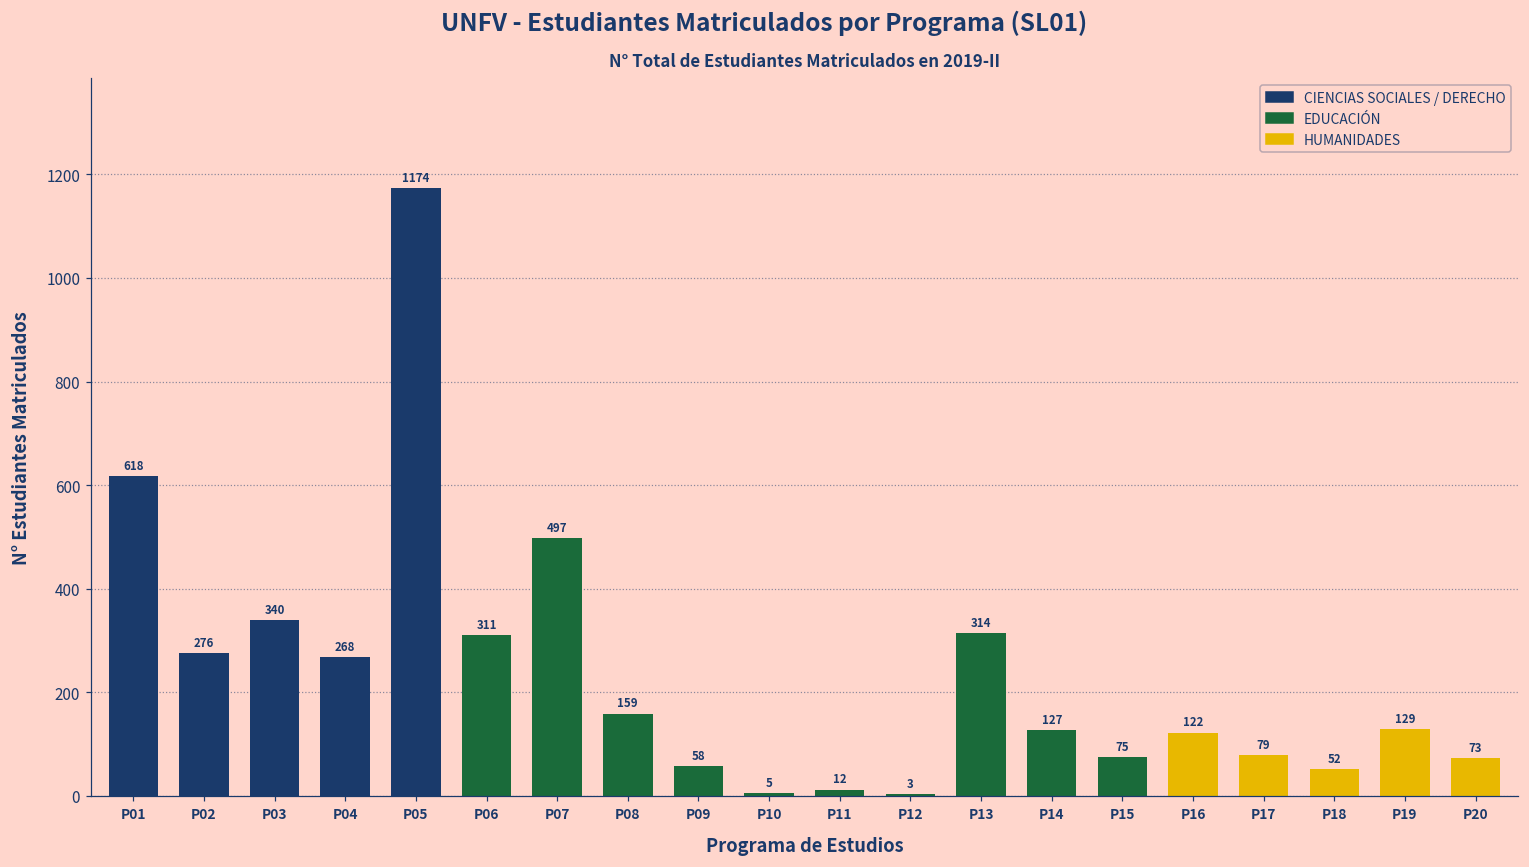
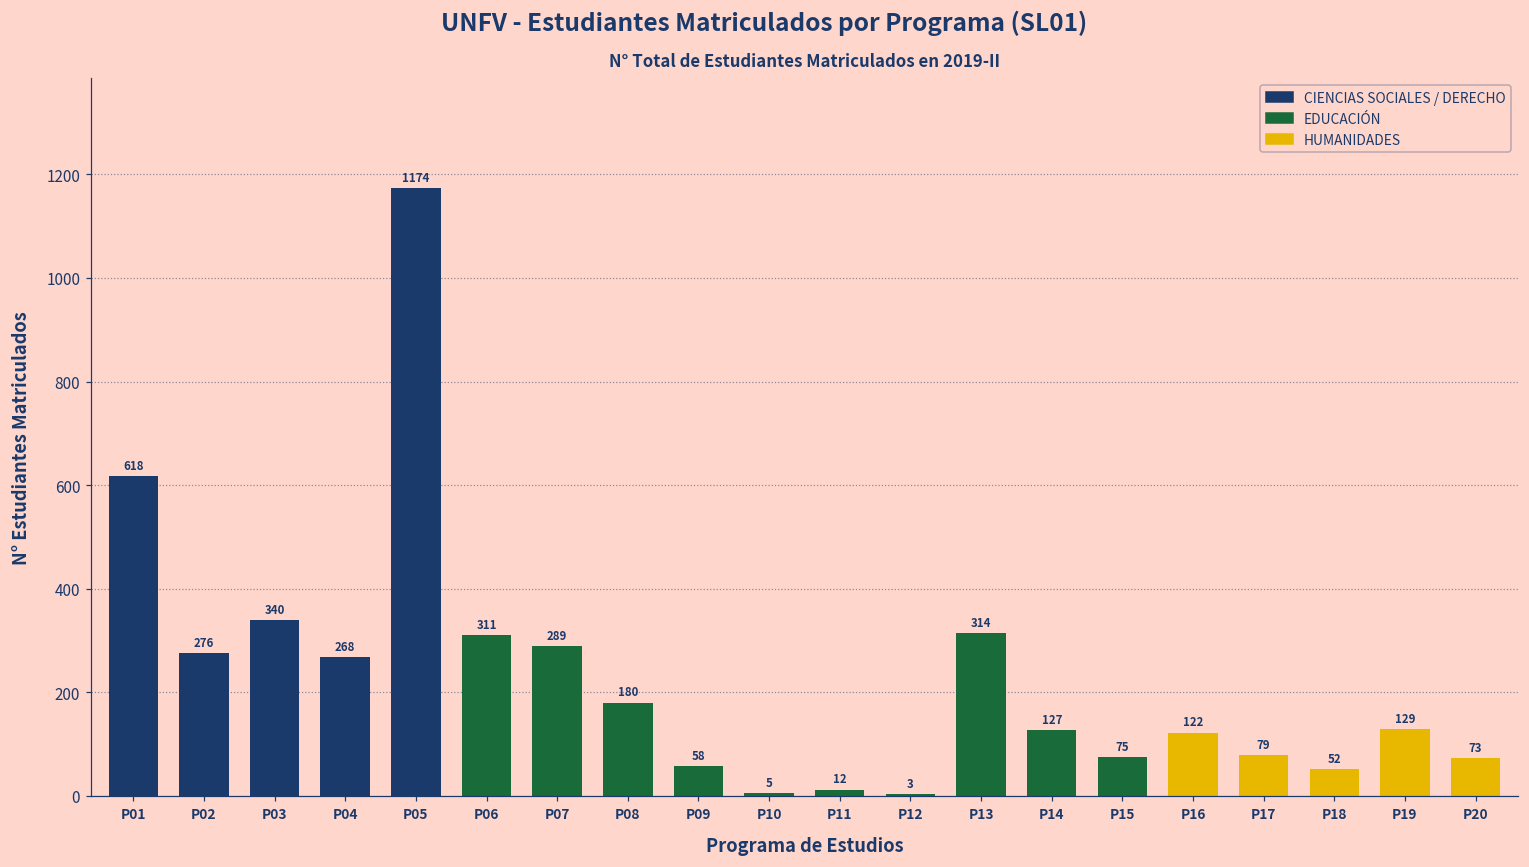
P07: 497 -> 289
P08: 159 -> 180
